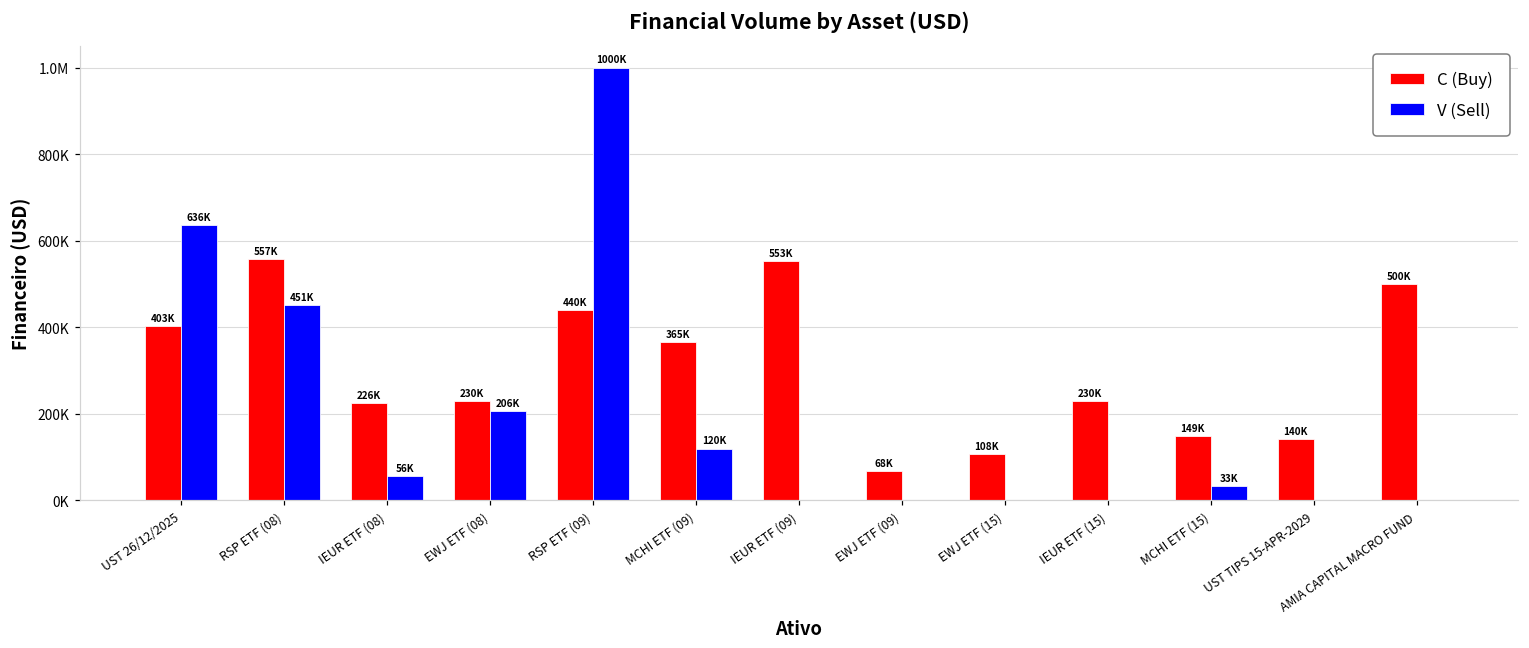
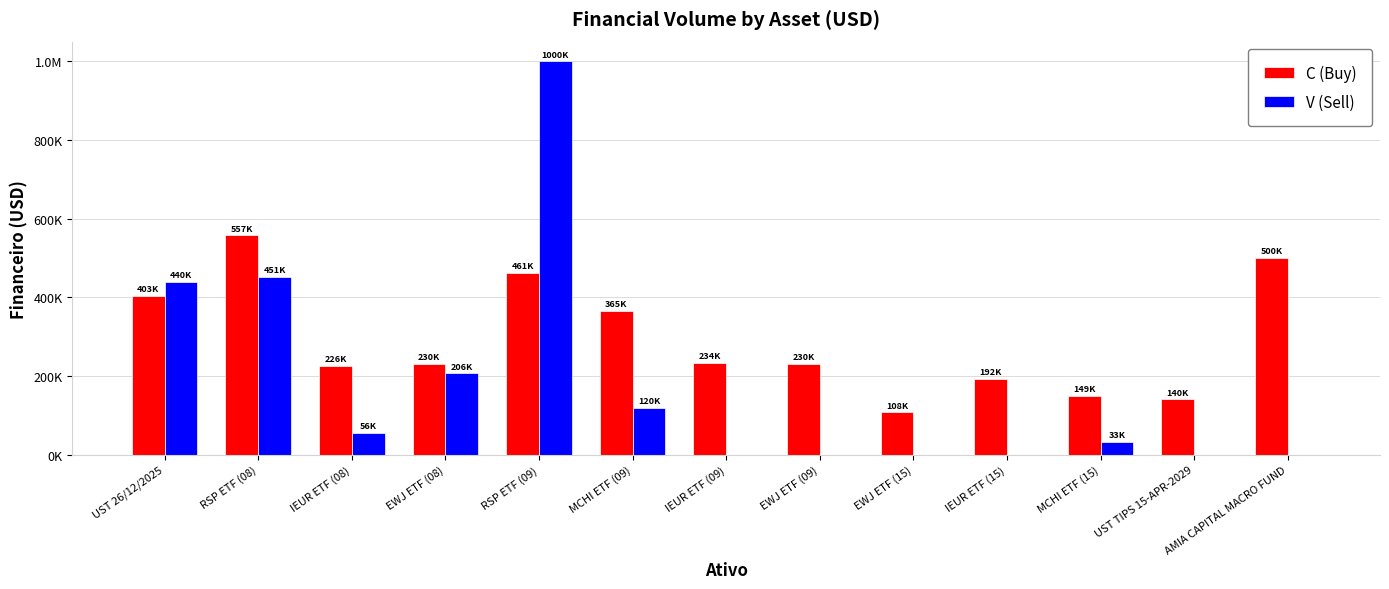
V (Sell), UST 26/12/2025: 636K -> 440K
C (Buy), RSP ETF (09): 440K -> 461K
C (Buy), IEUR ETF (09): 553K -> 234K
C (Buy), EWJ ETF (09): 68K -> 230K
C (Buy), IEUR ETF (15): 230K -> 192K
